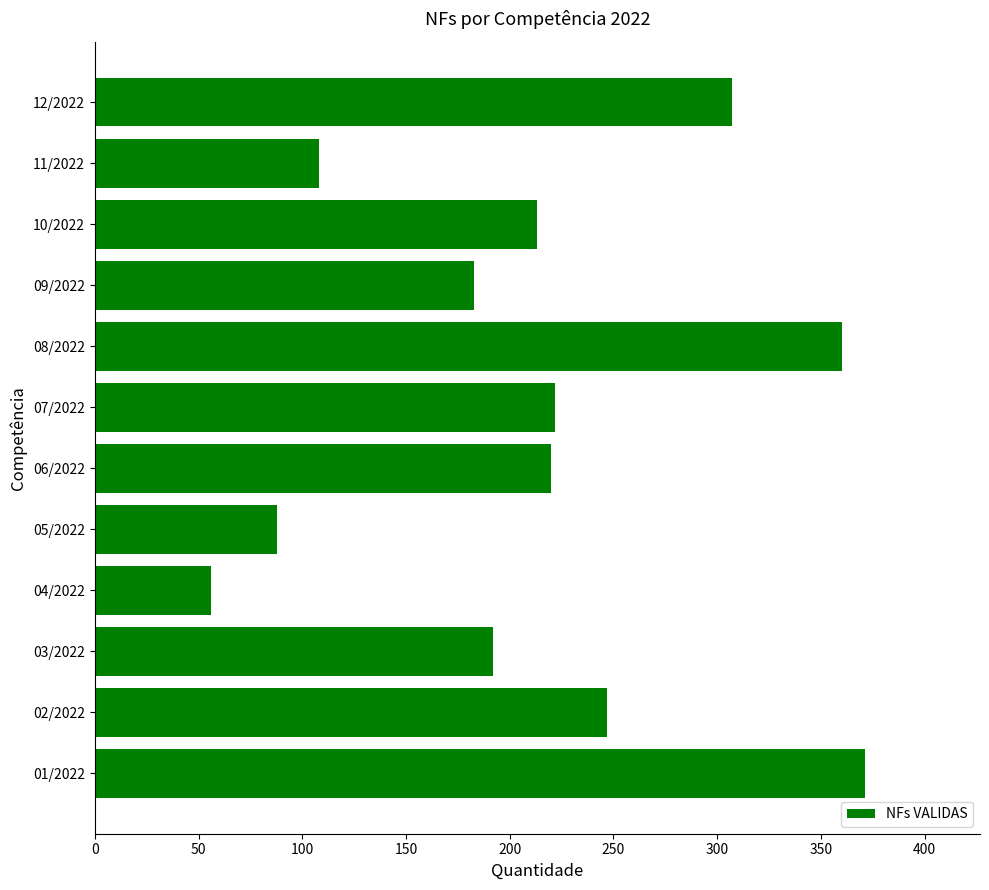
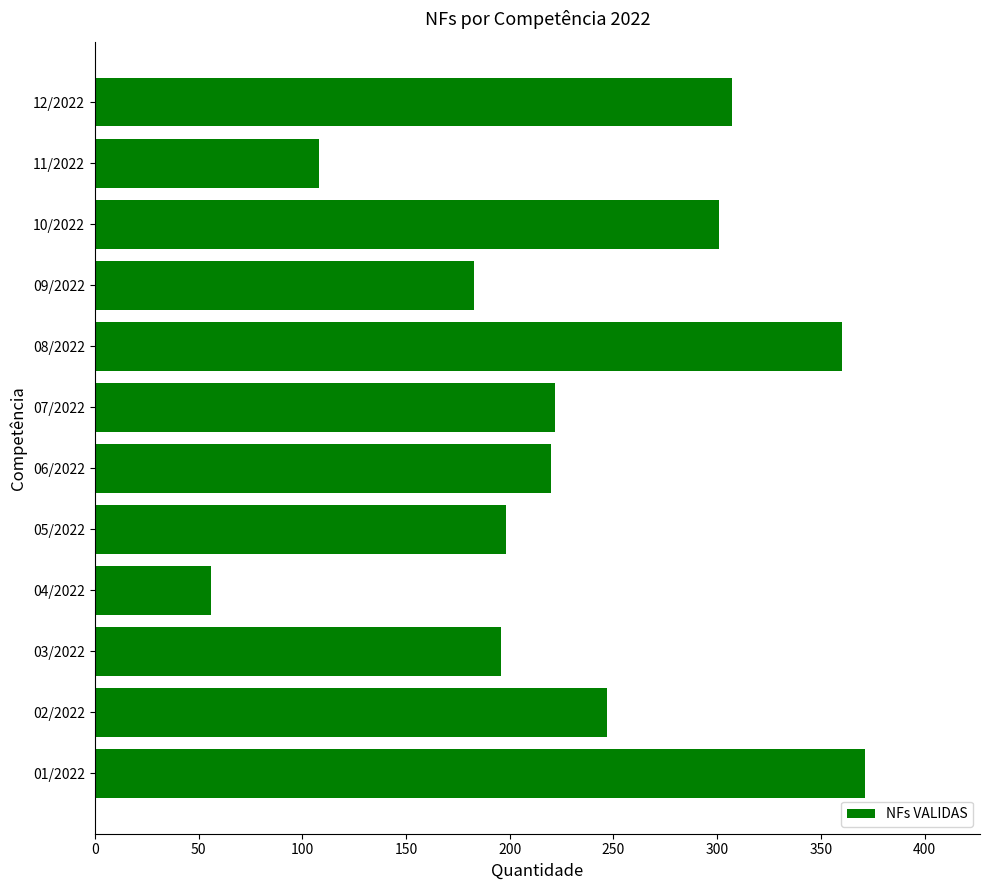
10/2022: 213 -> 301
05/2022: 88 -> 198
03/2022: 192 -> 196
